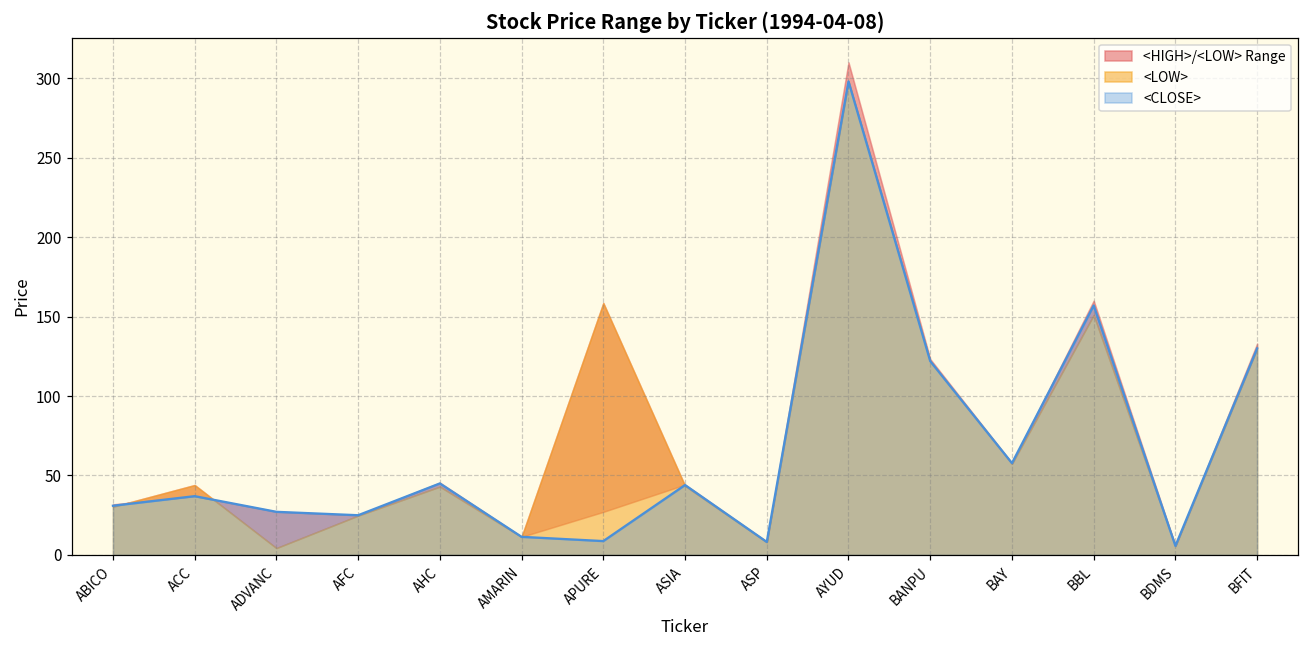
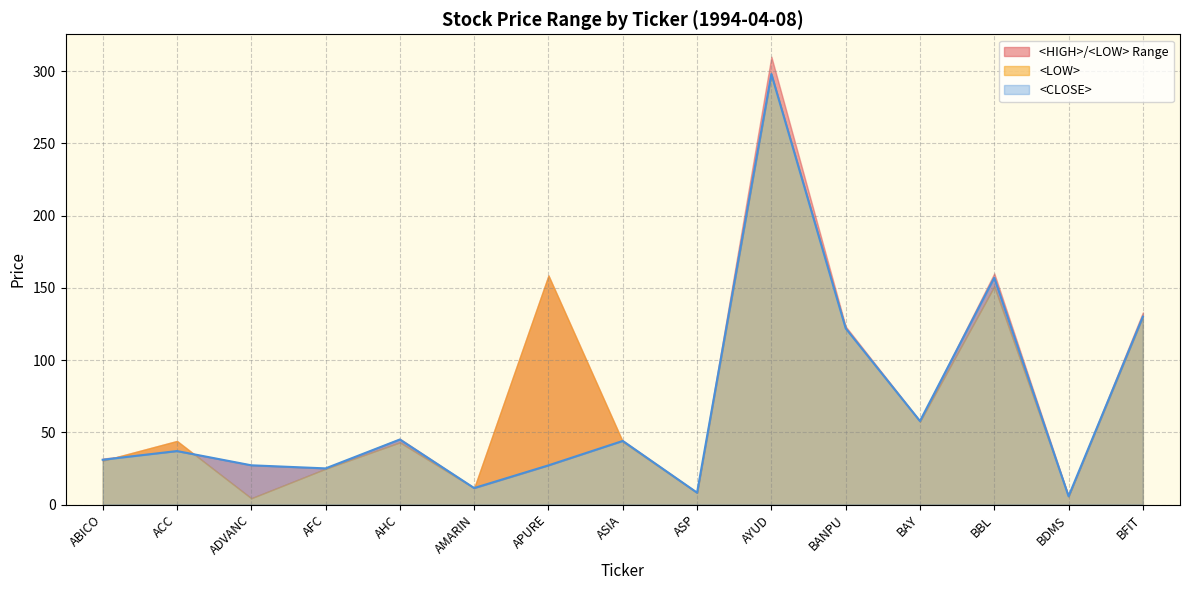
<CLOSE>, APURE: 9 -> 27
